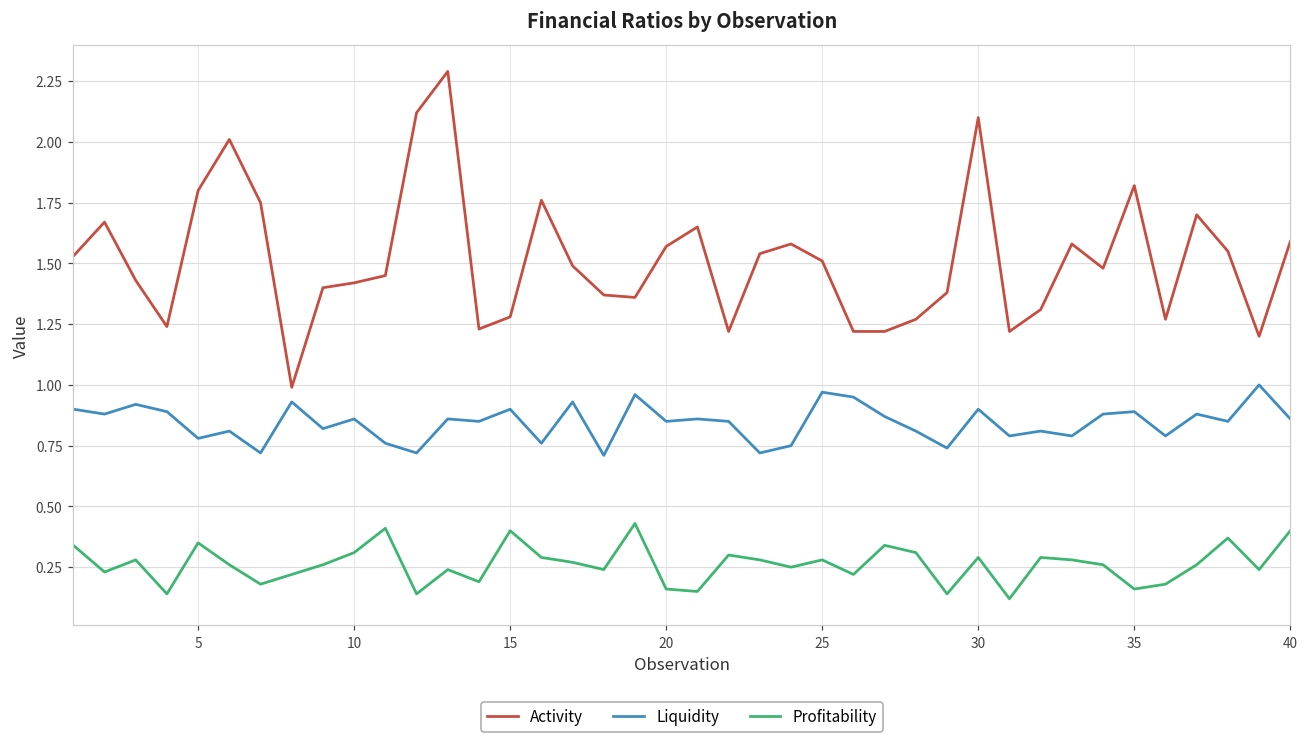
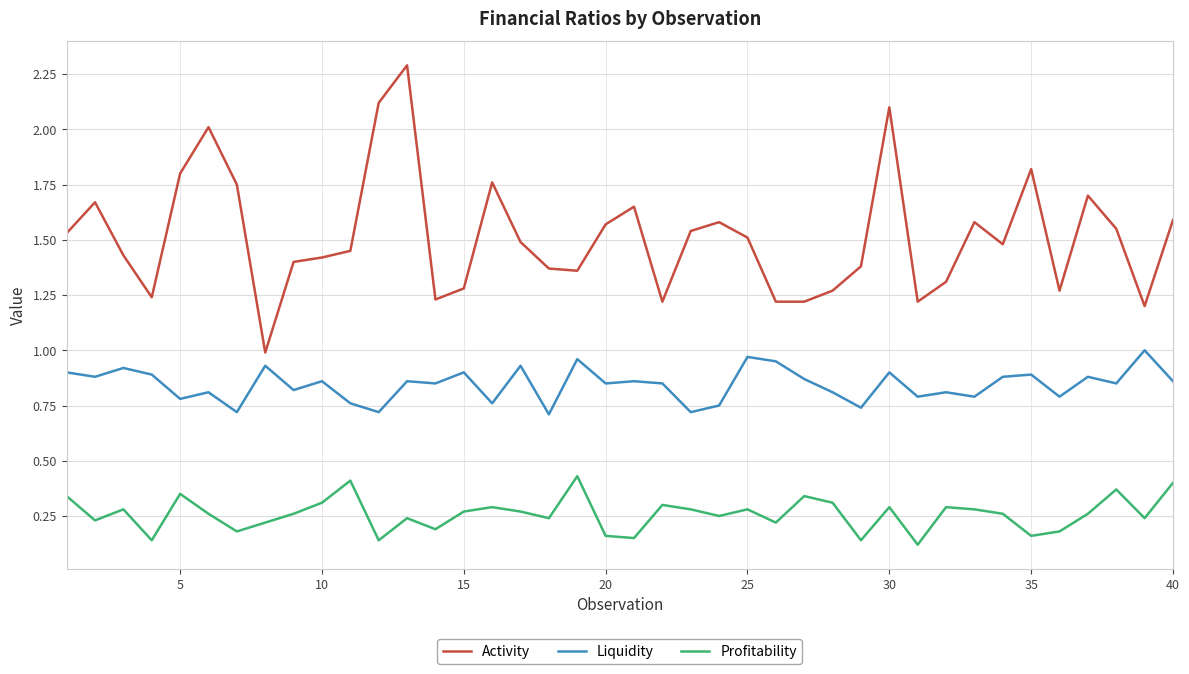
Profitability, 15: 0.40 -> 0.27
